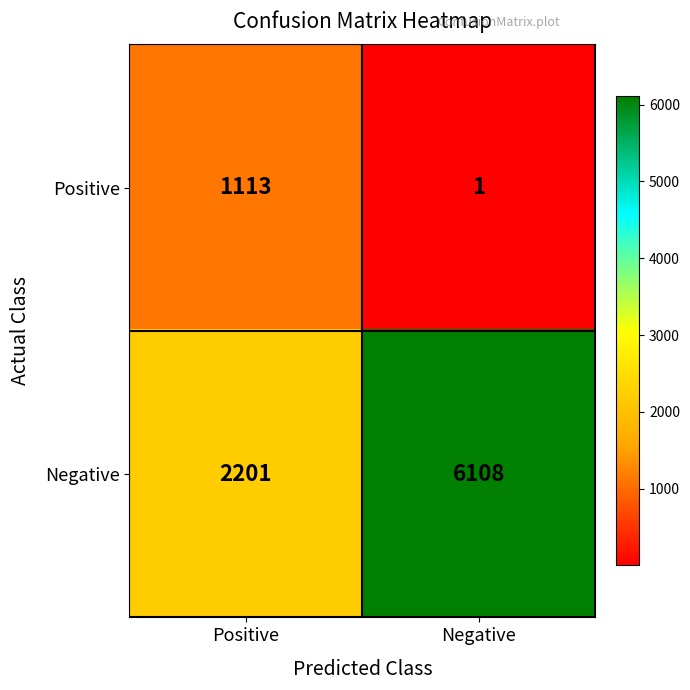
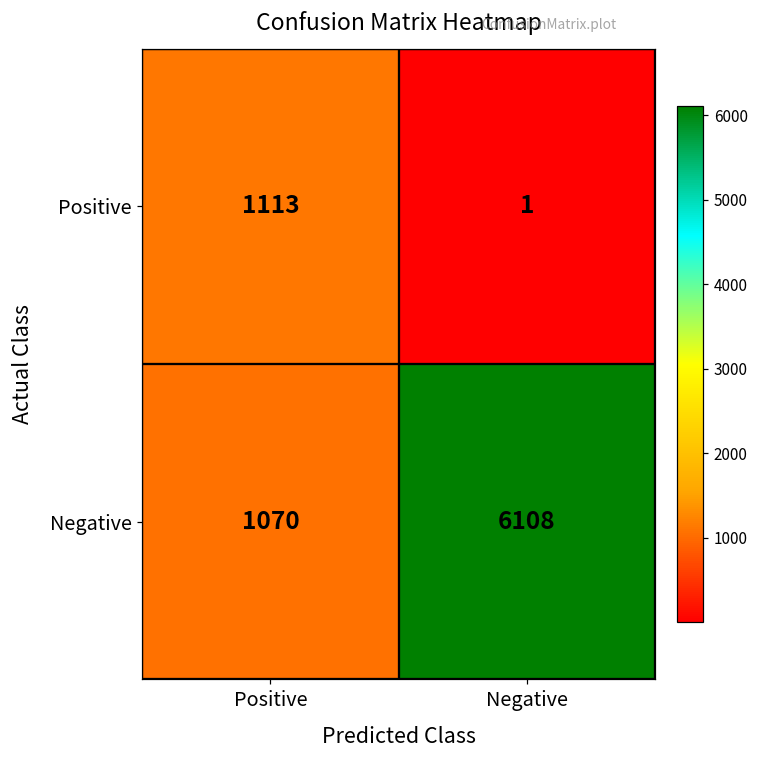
Negative, Positive: 2201 -> 1070
